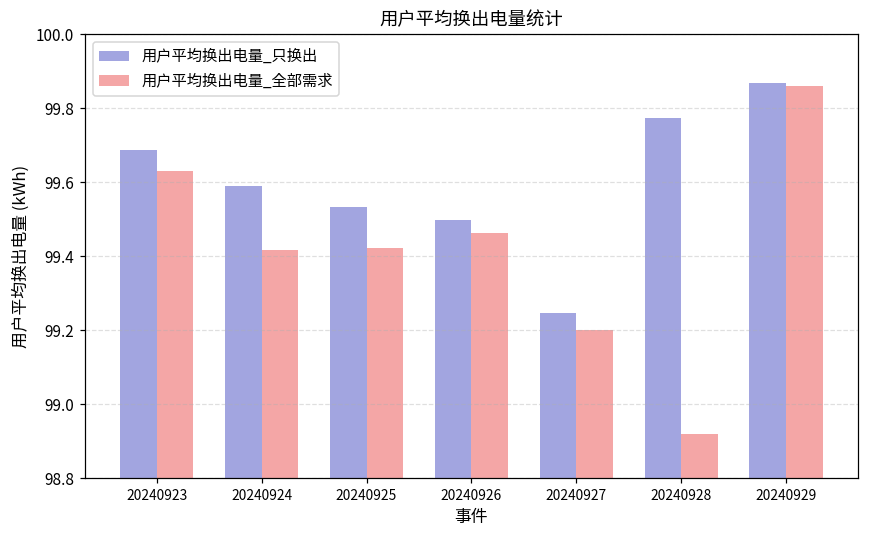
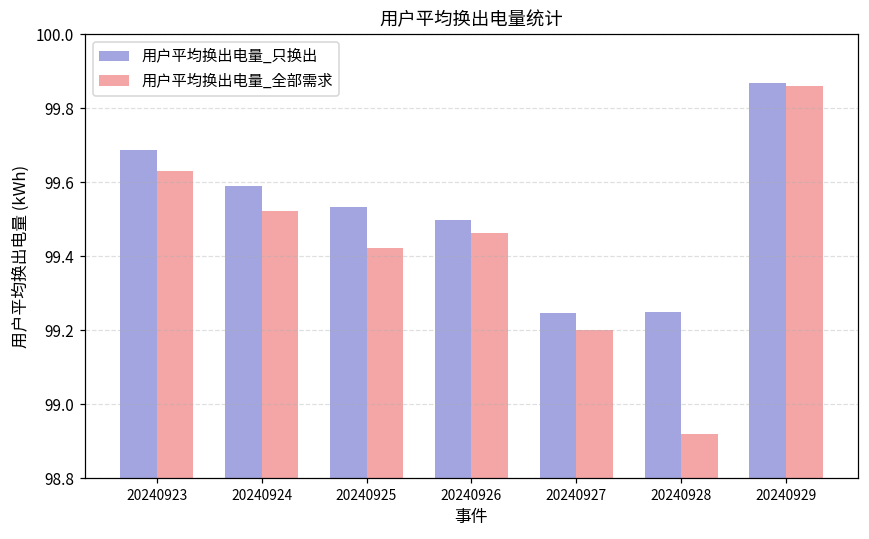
用户平均换出电量_全部需求, 20240924: 99.42 -> 99.52
用户平均换出电量_只换出, 20240928: 99.77 -> 99.25
